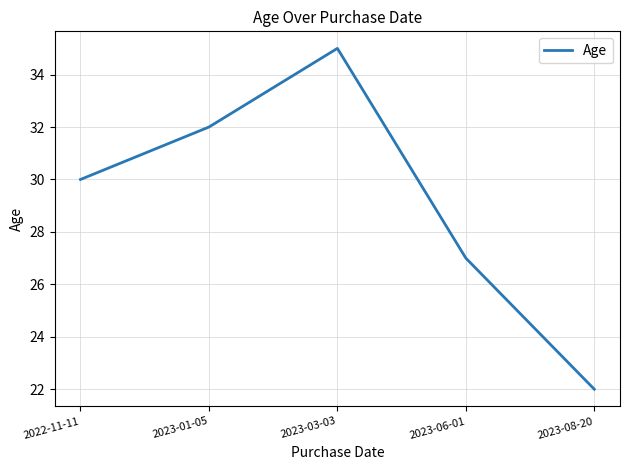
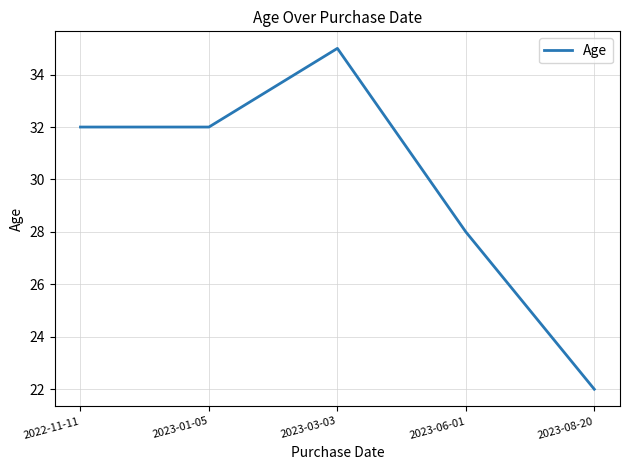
2022-11-11: 30 -> 32
2023-06-01: 27 -> 28
